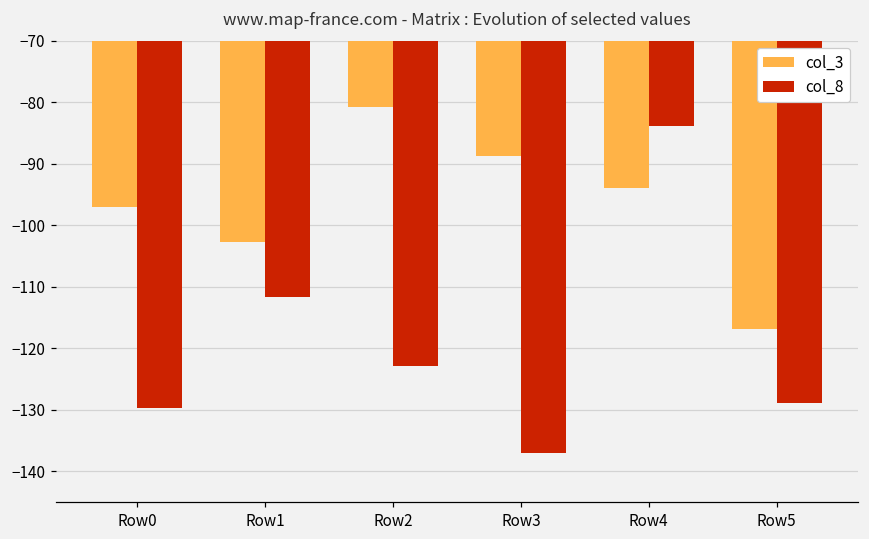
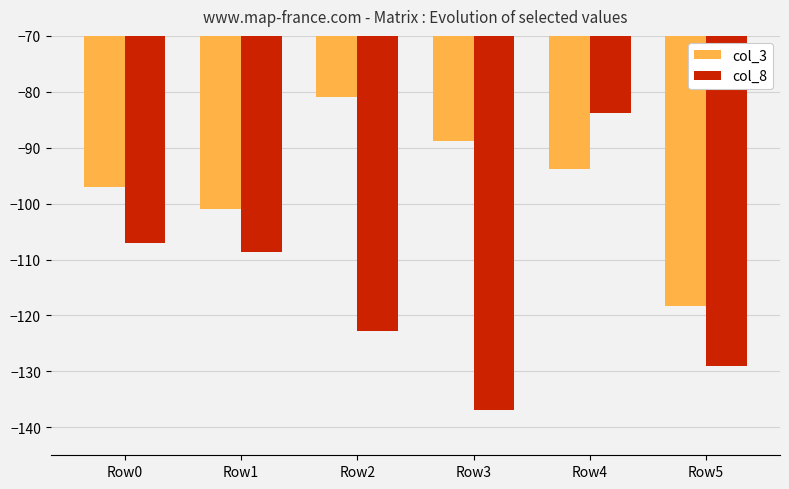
col_8, Row0: -130 -> -107
col_3, Row1: -103 -> -101
col_8, Row1: -112 -> -109
col_3, Row5: -117 -> -118
